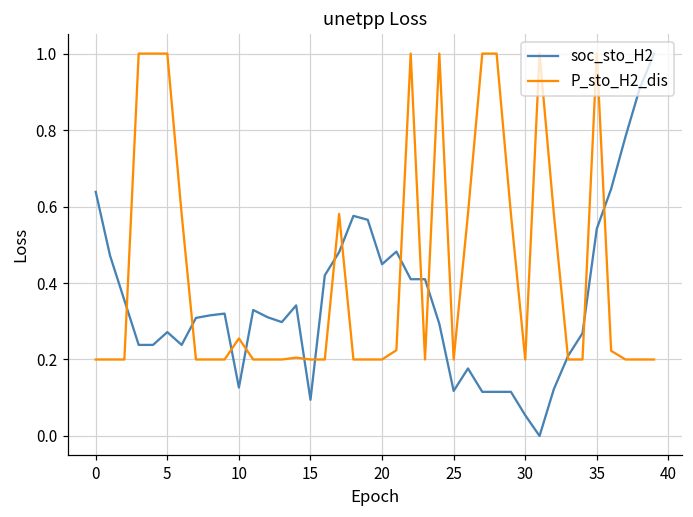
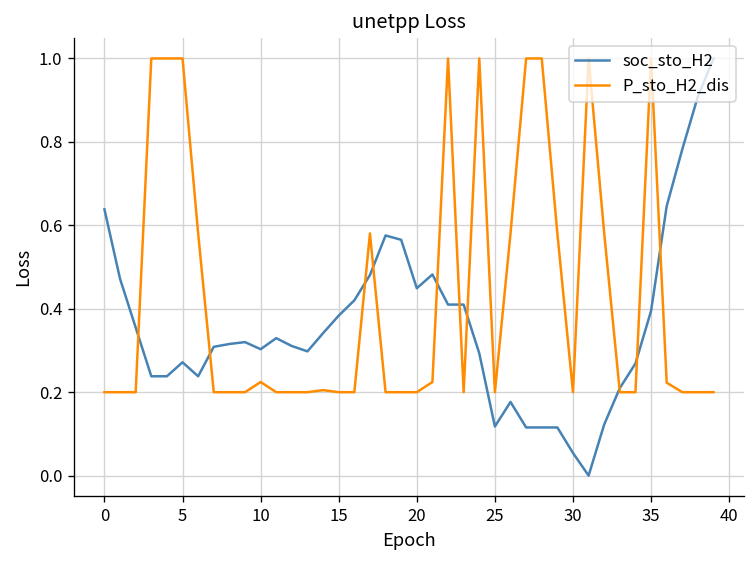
soc_sto_H2, 10: 0.13 -> 0.30
P_sto_H2_dis, 10: 0.26 -> 0.22
soc_sto_H2, 15: 0.09 -> 0.38
soc_sto_H2, 35: 0.54 -> 0.39
